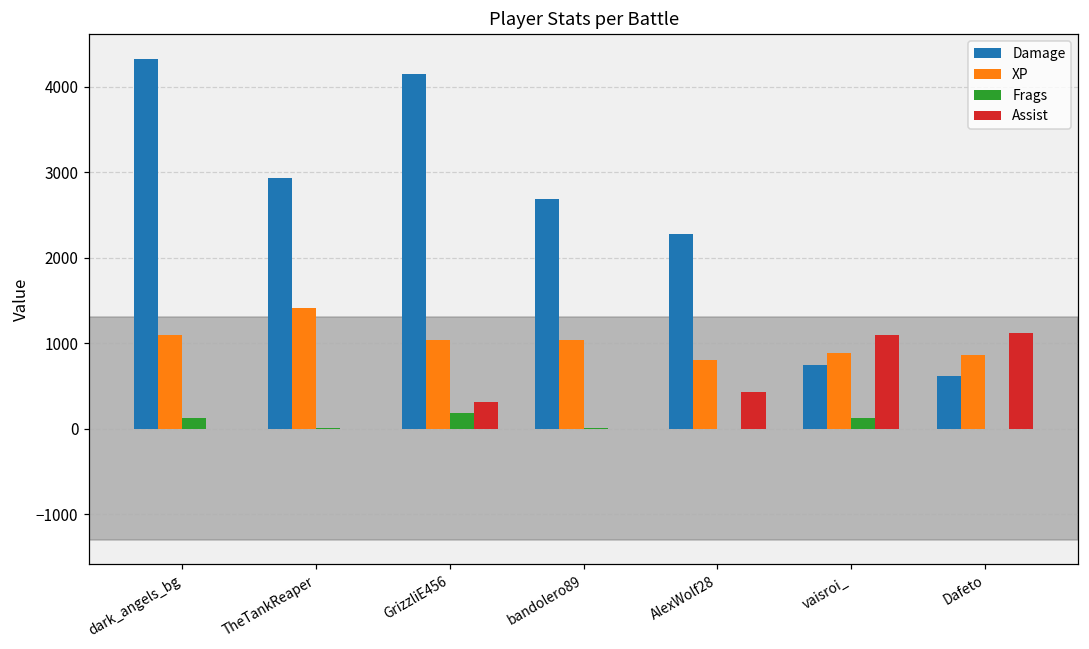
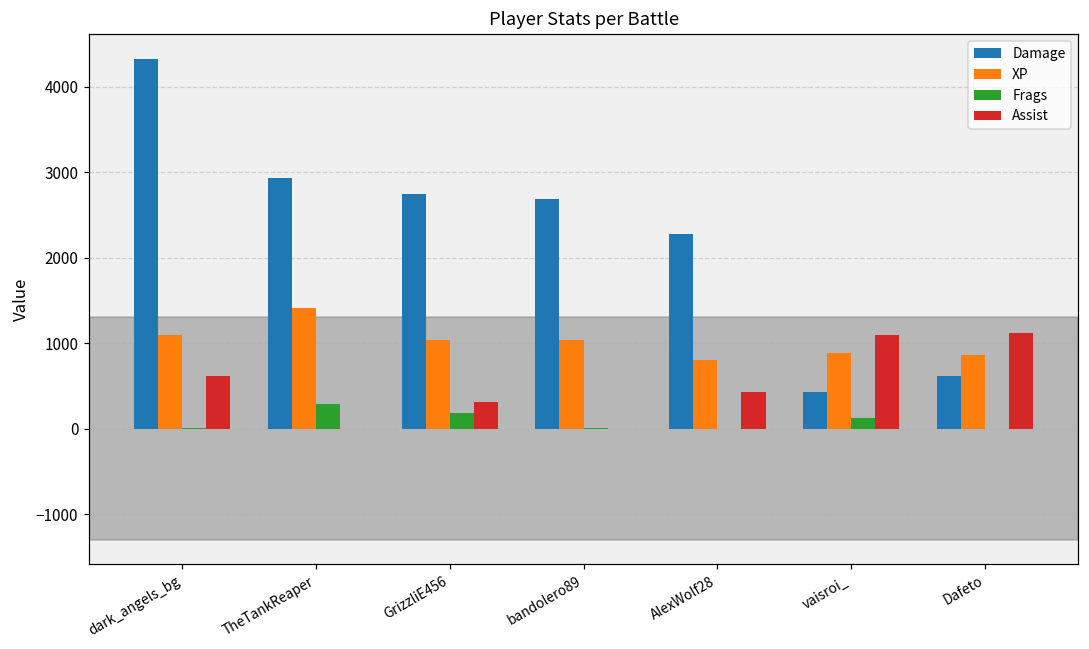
Frags, dark_angels_bg: 100 -> 0
Assist, dark_angels_bg: 0 -> 600
Frags, TheTankReaper: 0 -> 300
Damage, GrizzliE456: 4100 -> 2700
Damage, vaisroi_: 700 -> 400
